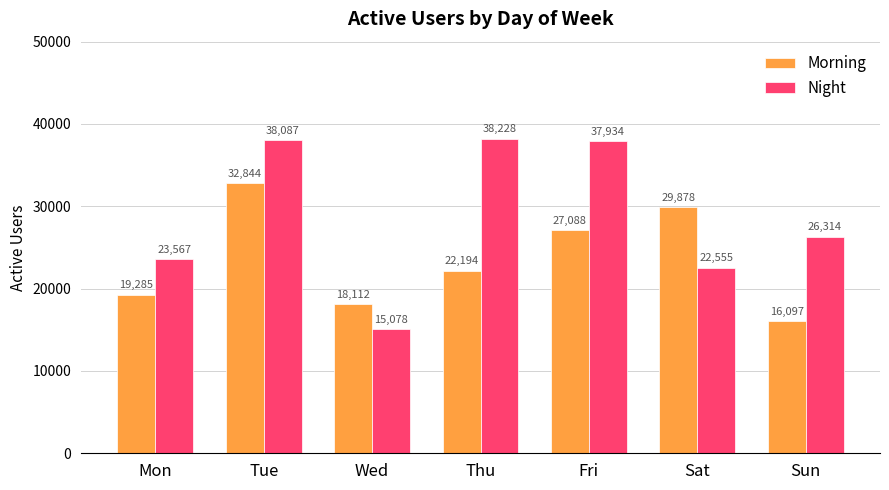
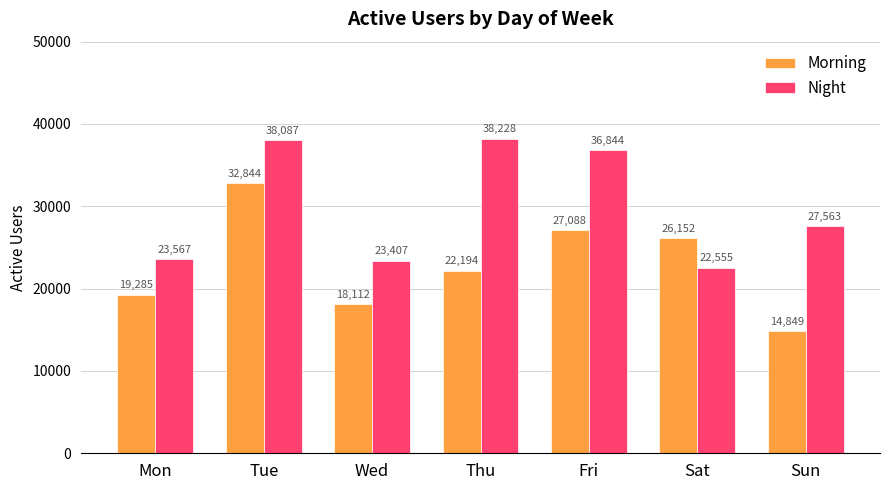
Night, Wed: 15,078 -> 23,407
Night, Fri: 37,934 -> 36,844
Morning, Sat: 29,878 -> 26,152
Morning, Sun: 16,097 -> 14,849
Night, Sun: 26,314 -> 27,563
